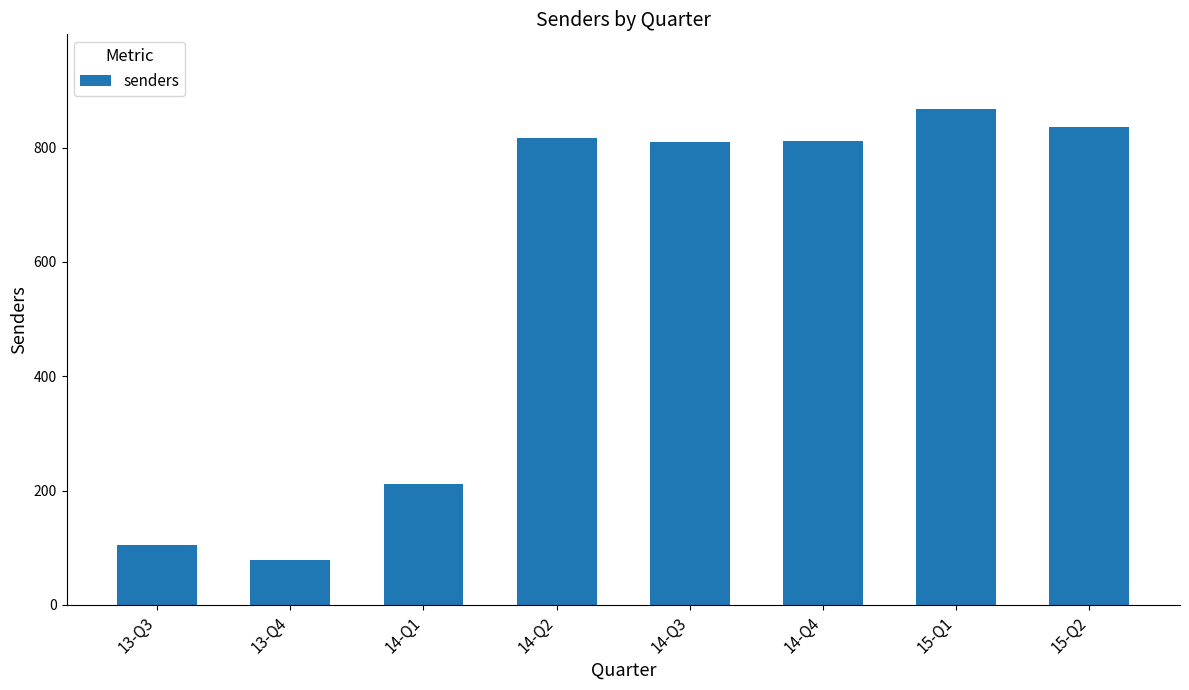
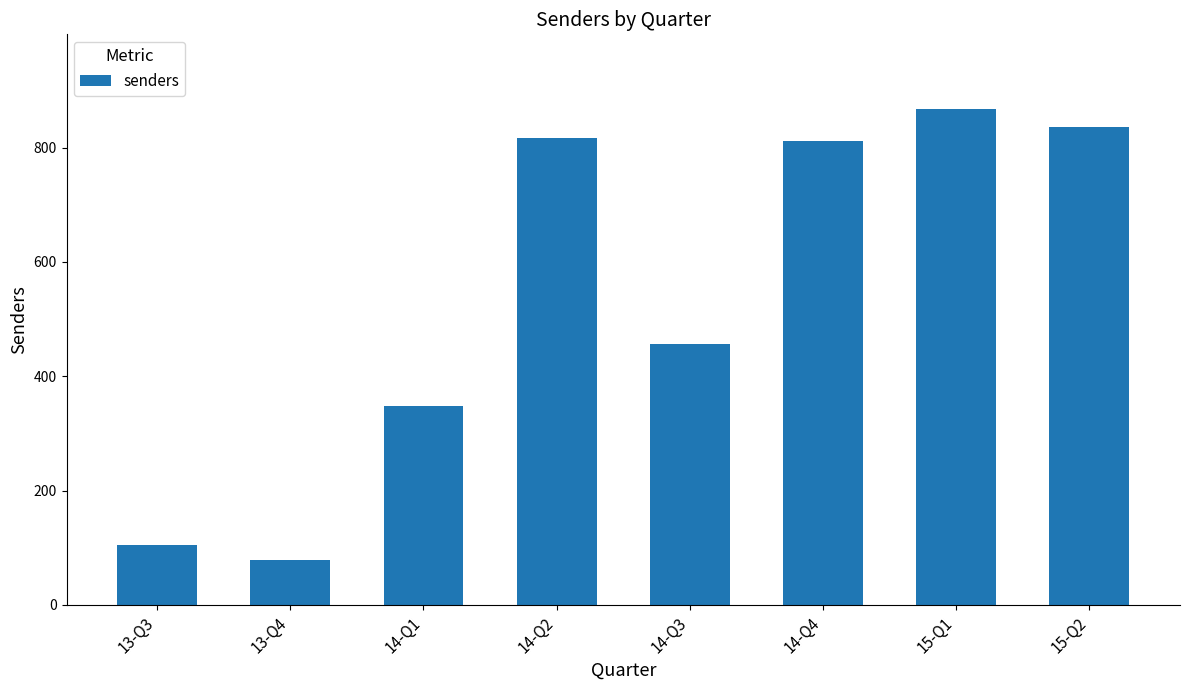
14-Q1: 210 -> 350
14-Q3: 810 -> 460
